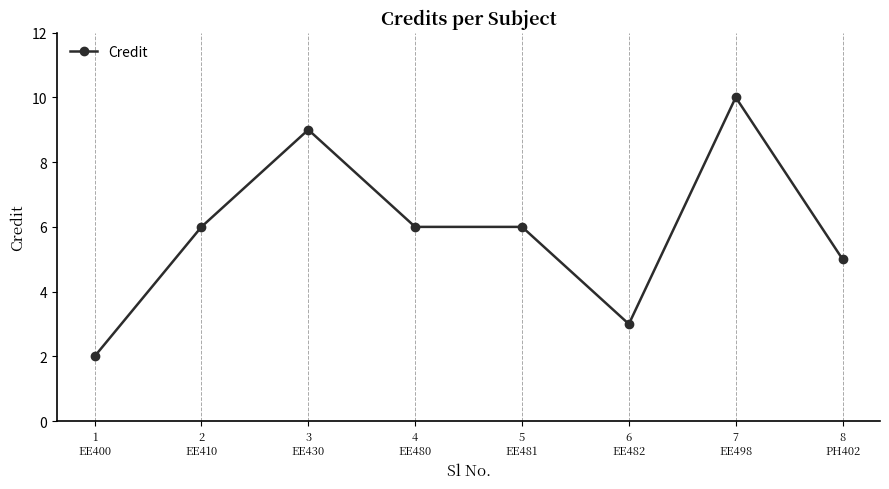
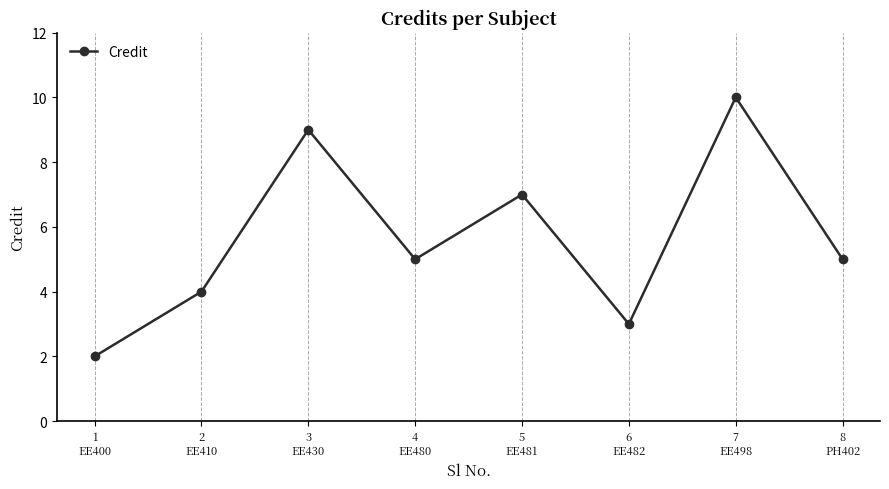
2 EE410: 6 -> 4
4 EE480: 6 -> 5
5 EE481: 6 -> 7
